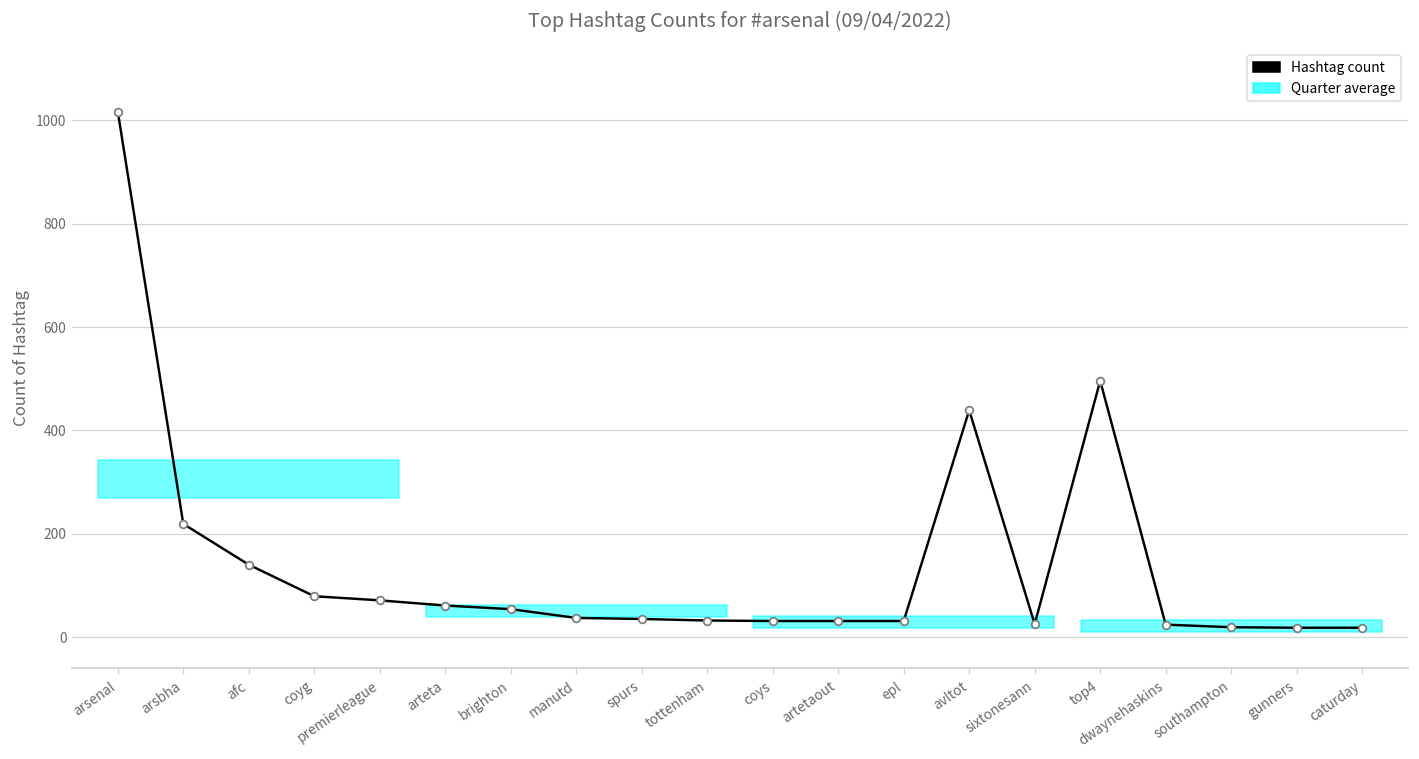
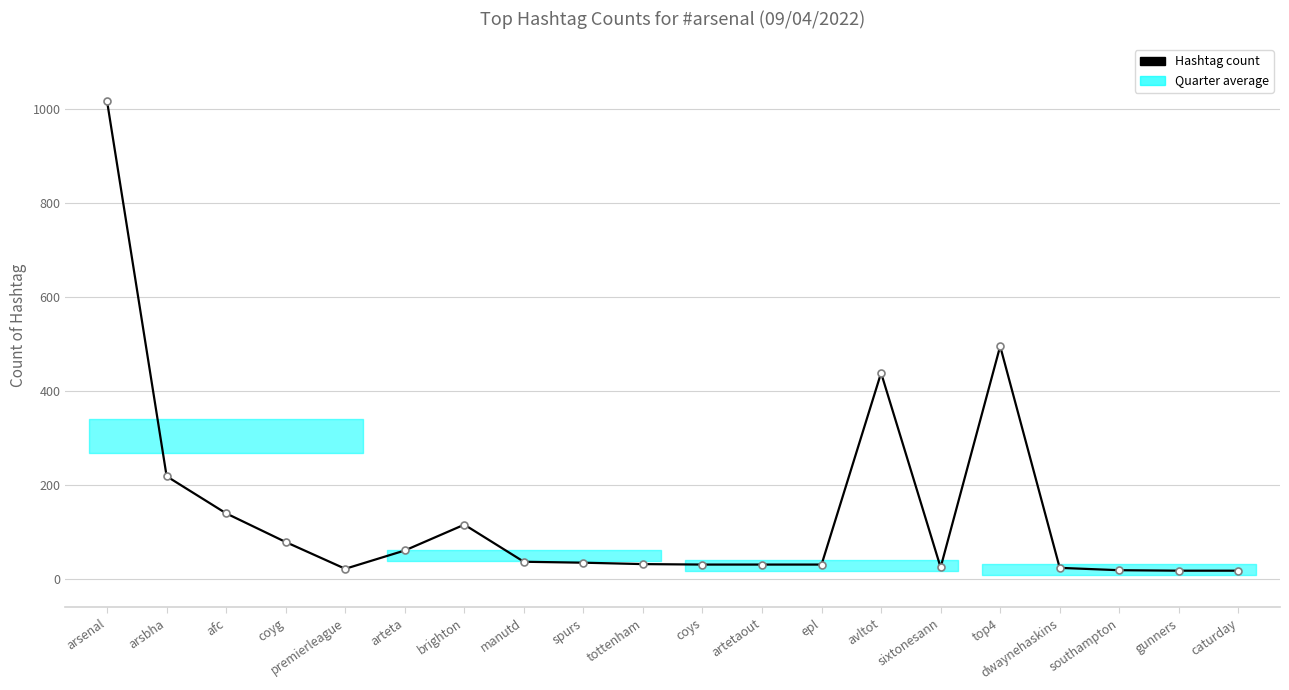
Hashtag count, premierleague: 70 -> 20
Hashtag count, brighton: 50 -> 120
